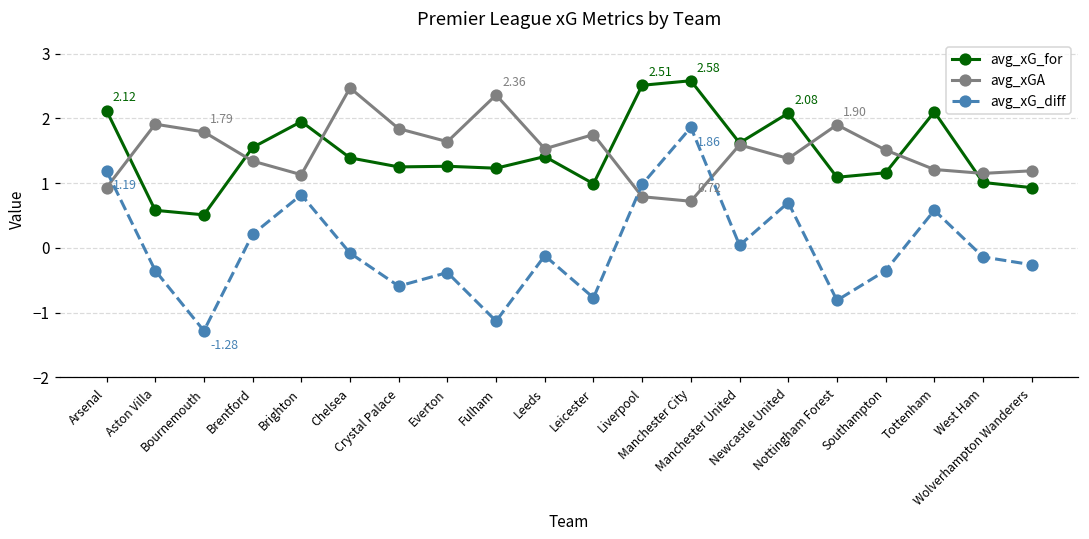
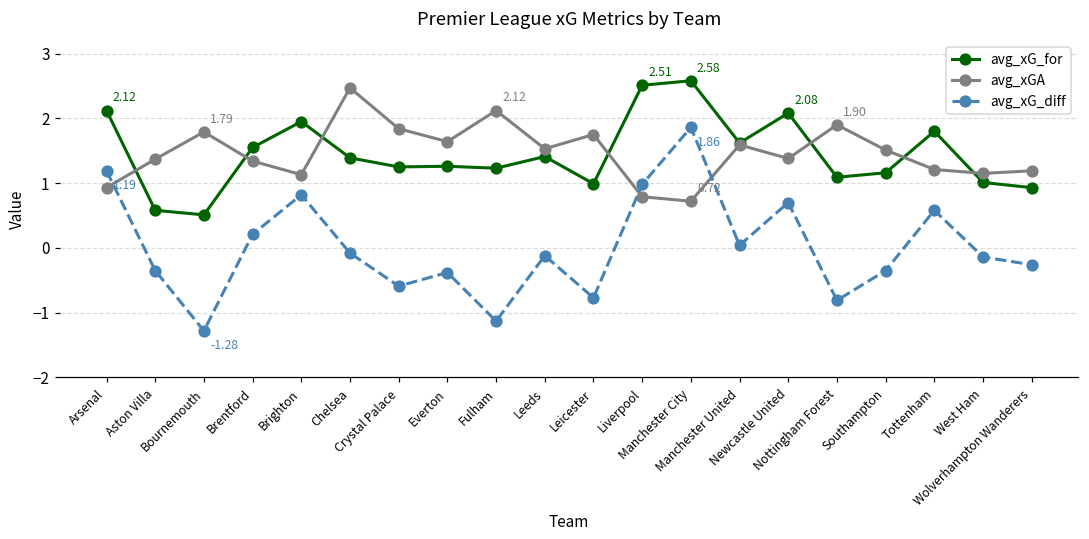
avg_xGA, Aston Villa: 1.9 -> 1.4
avg_xGA, Fulham: 2.36 -> 2.12
avg_xG_for, Tottenham: 2.1 -> 1.8
